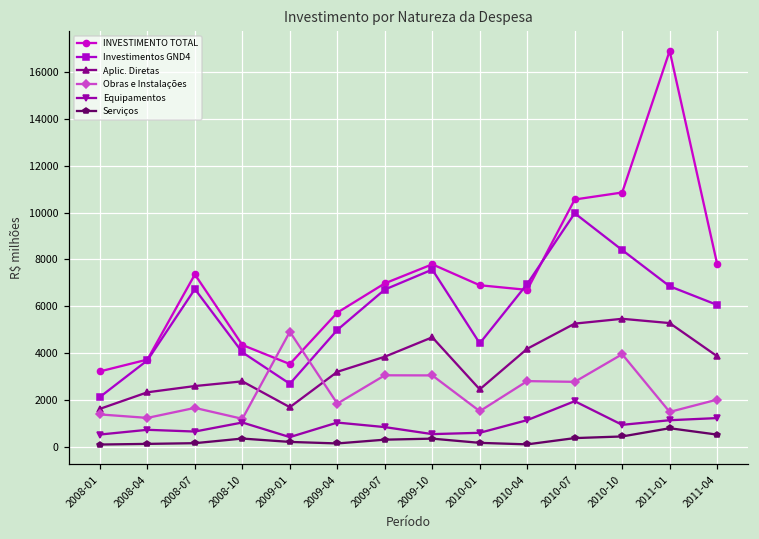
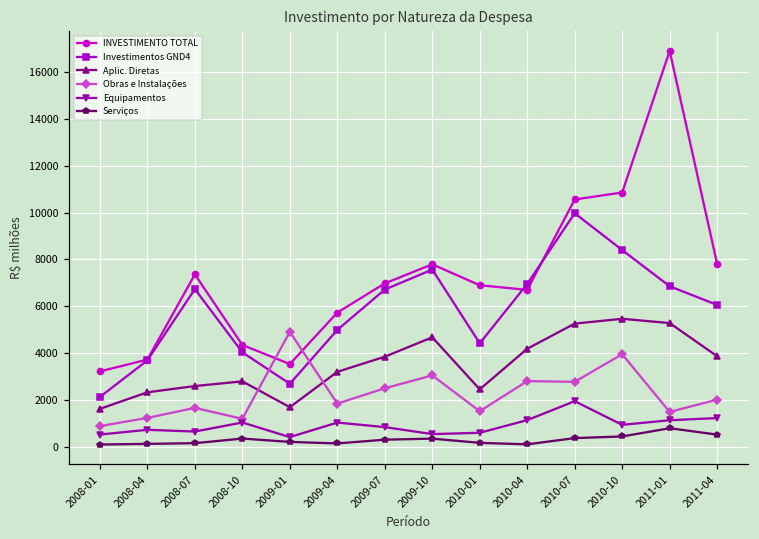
Obras e Instalações, 2008-01: 1400 -> 900
Obras e Instalações, 2009-07: 3000 -> 2500
